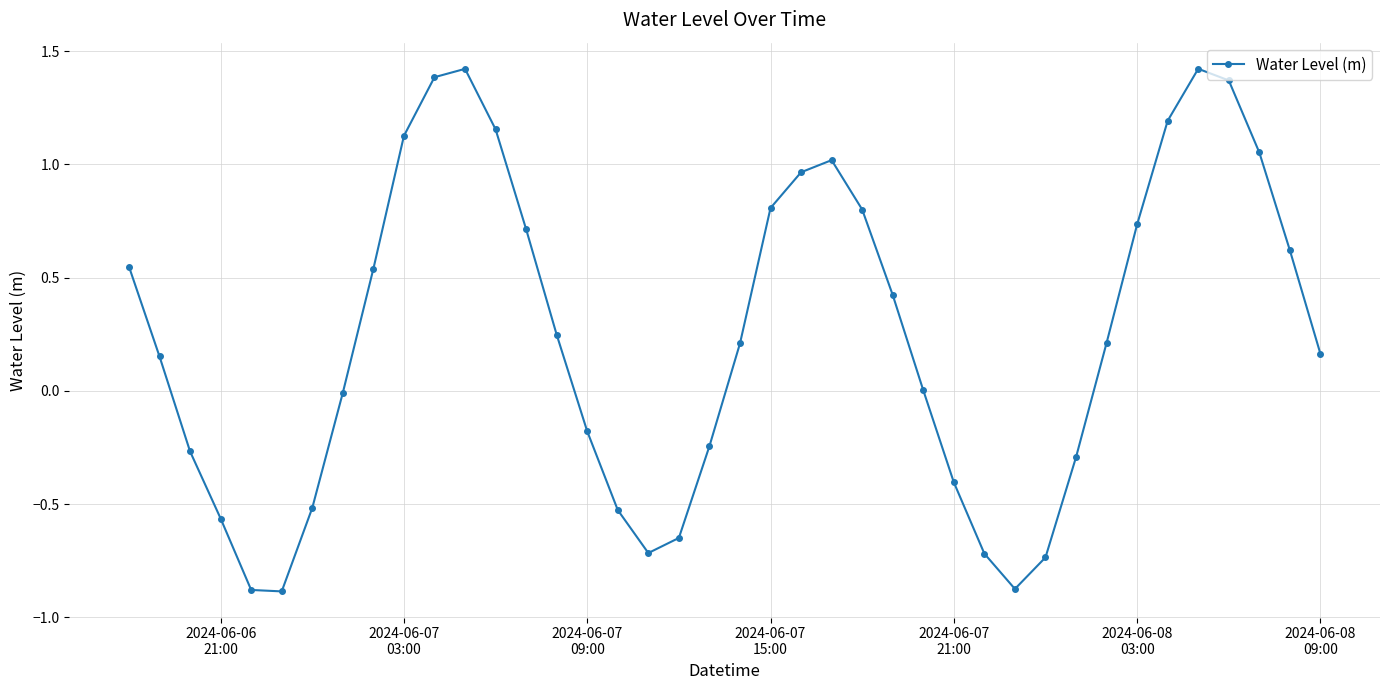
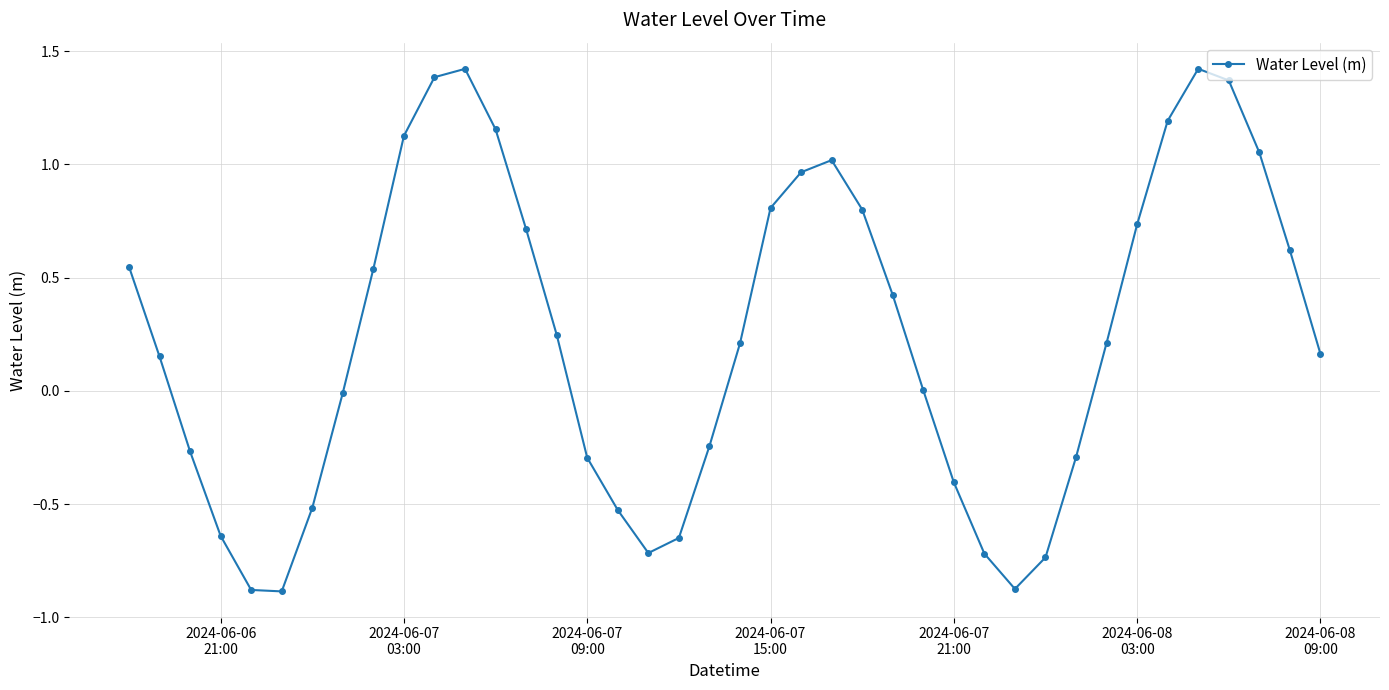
2024-06-06 21:00: -0.56 -> -0.64
2024-06-07 09:00: -0.18 -> -0.30
